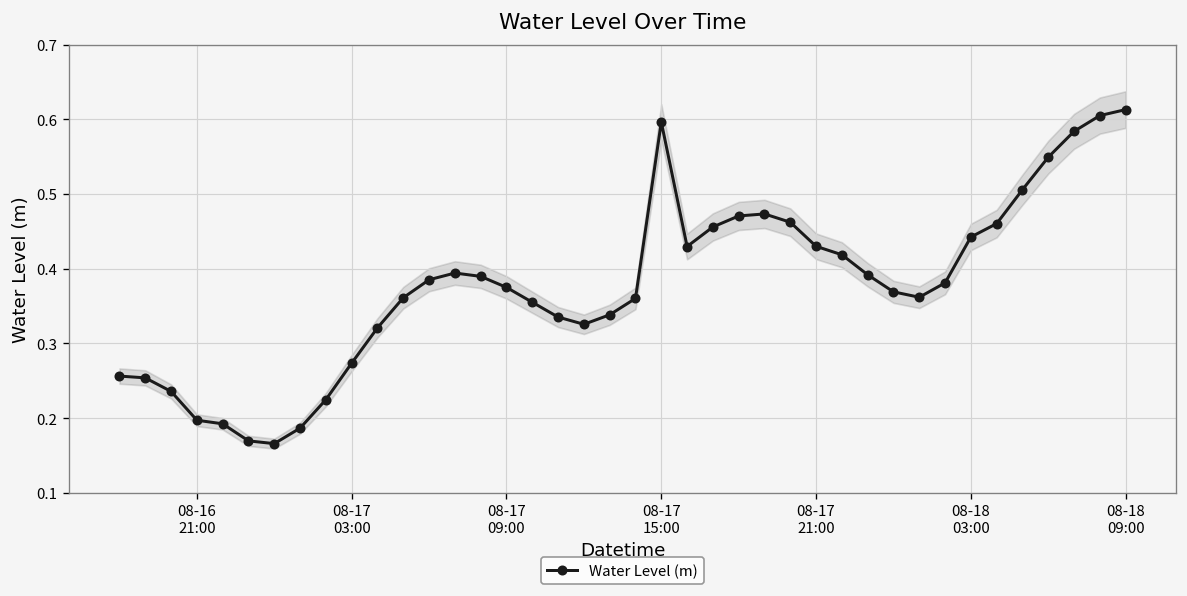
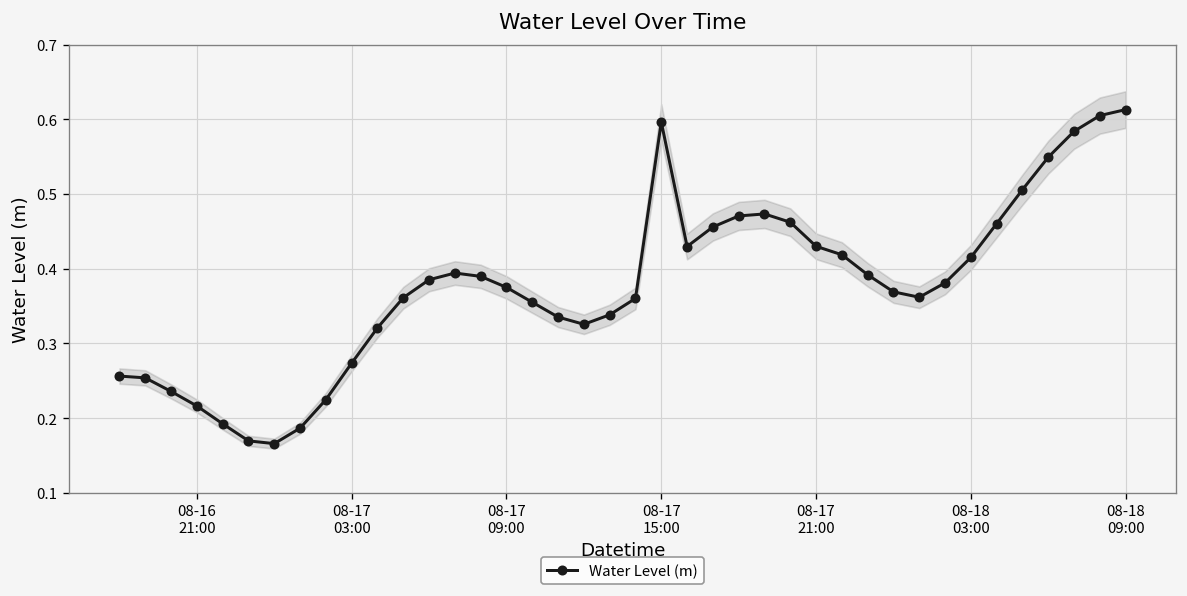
Water Level (m), 08-16 21:00: 0.20 -> 0.22
Water Level (m), 08-18 03:00: 0.44 -> 0.42
